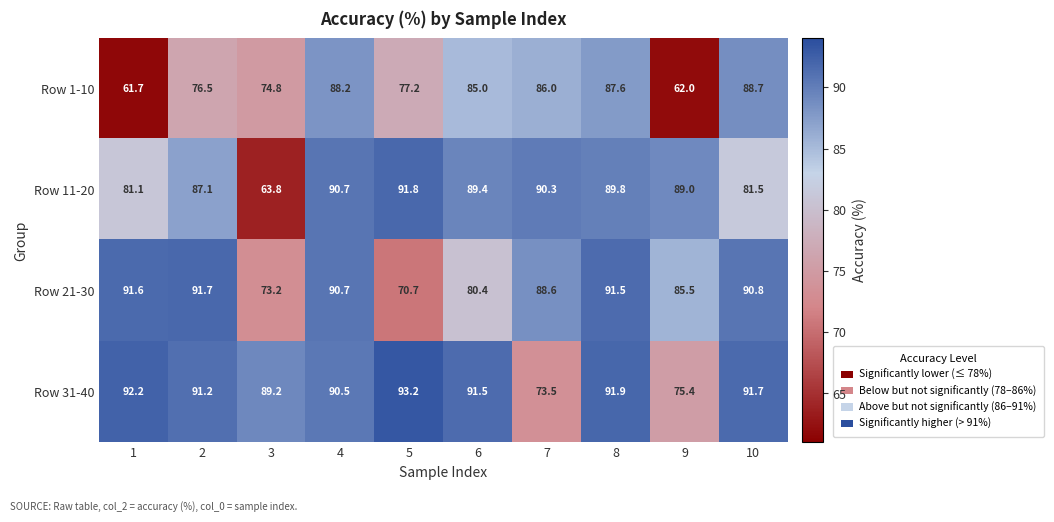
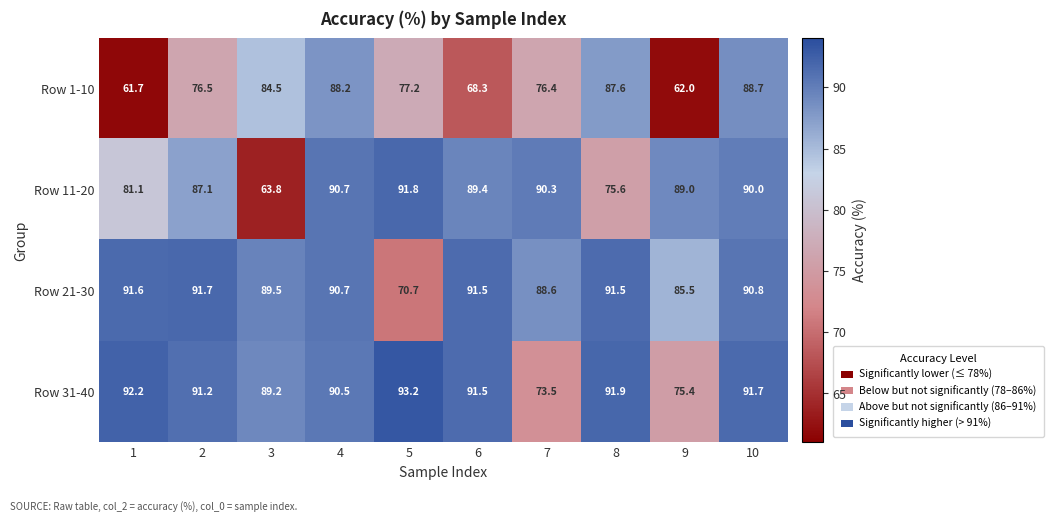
Row 1-10, 3: 74.8 -> 84.5
Row 1-10, 6: 85.0 -> 68.3
Row 1-10, 7: 86.0 -> 76.4
Row 11-20, 8: 89.8 -> 75.6
Row 11-20, 10: 81.5 -> 90.0
Row 21-30, 3: 73.2 -> 89.5
Row 21-30, 6: 80.4 -> 91.5
